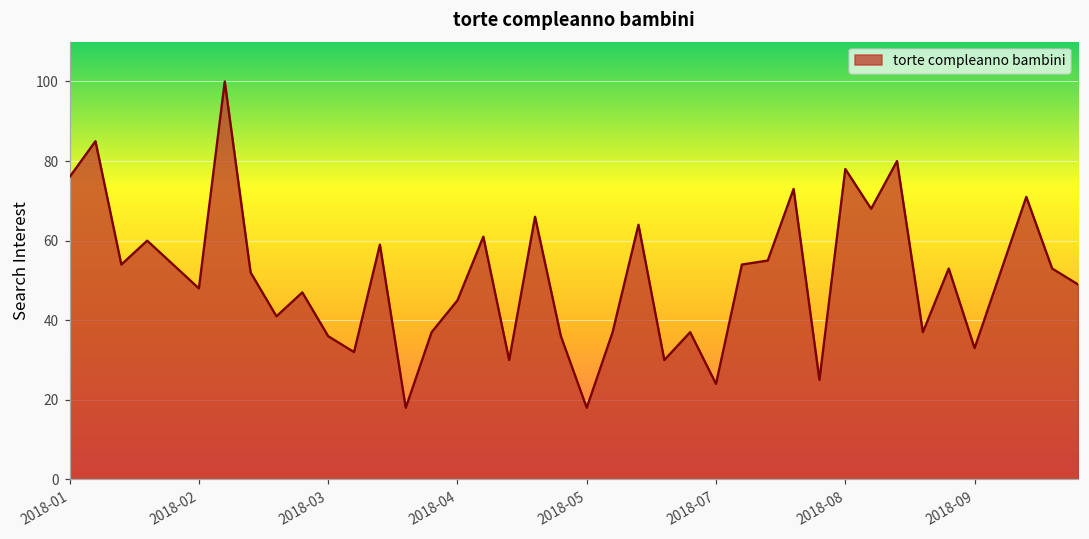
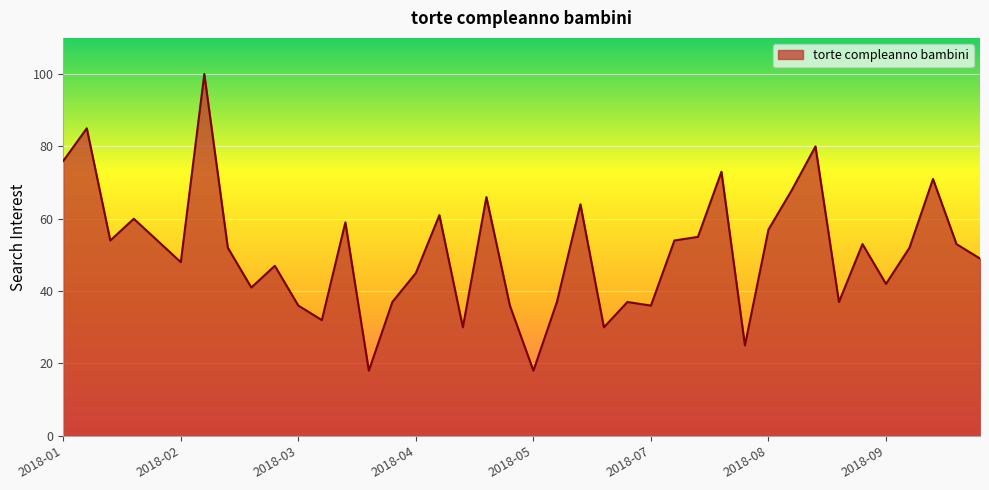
2018-07: 24 -> 36
2018-08: 78 -> 57
2018-09: 33 -> 42
